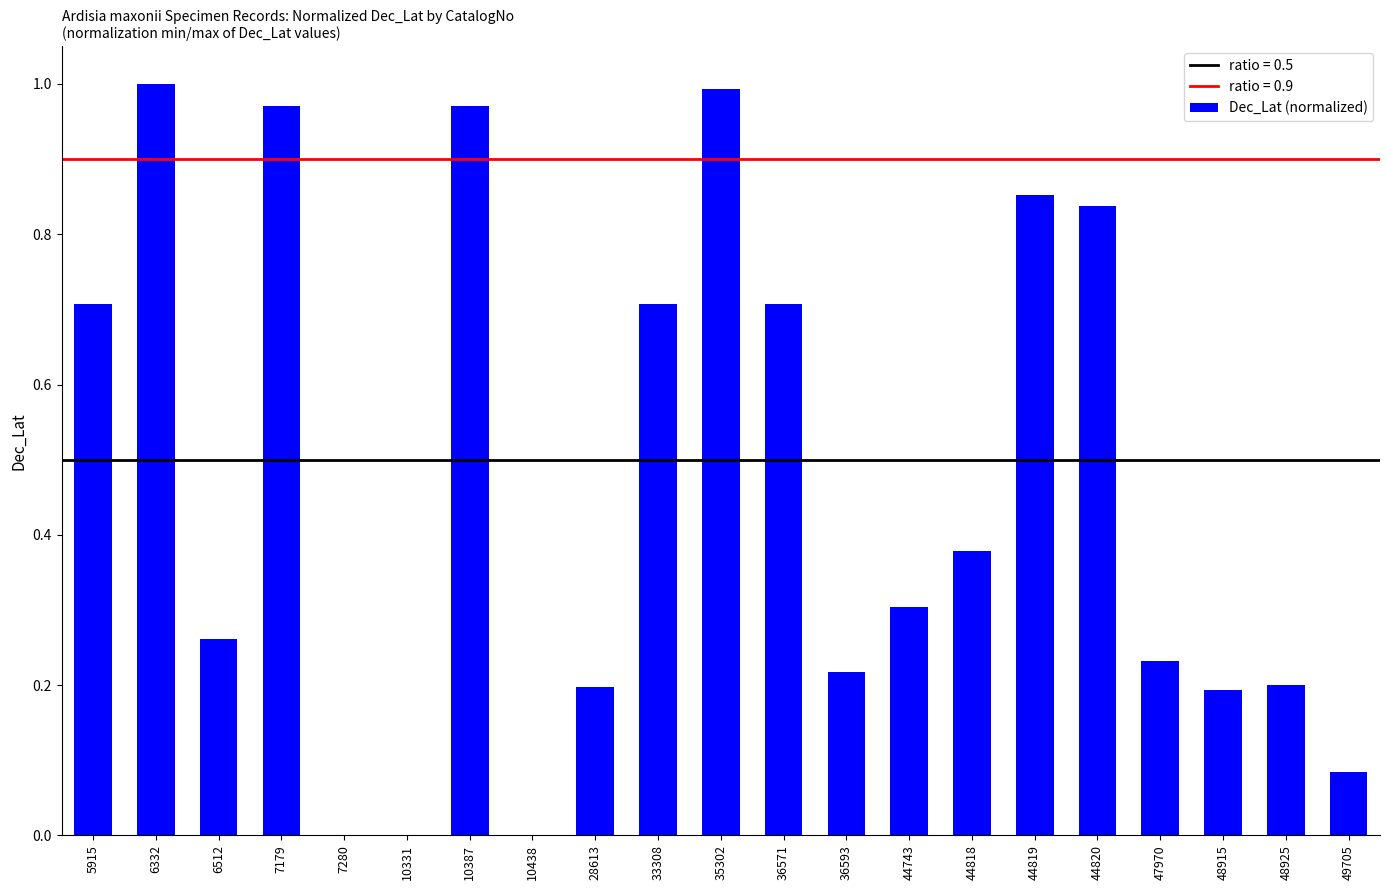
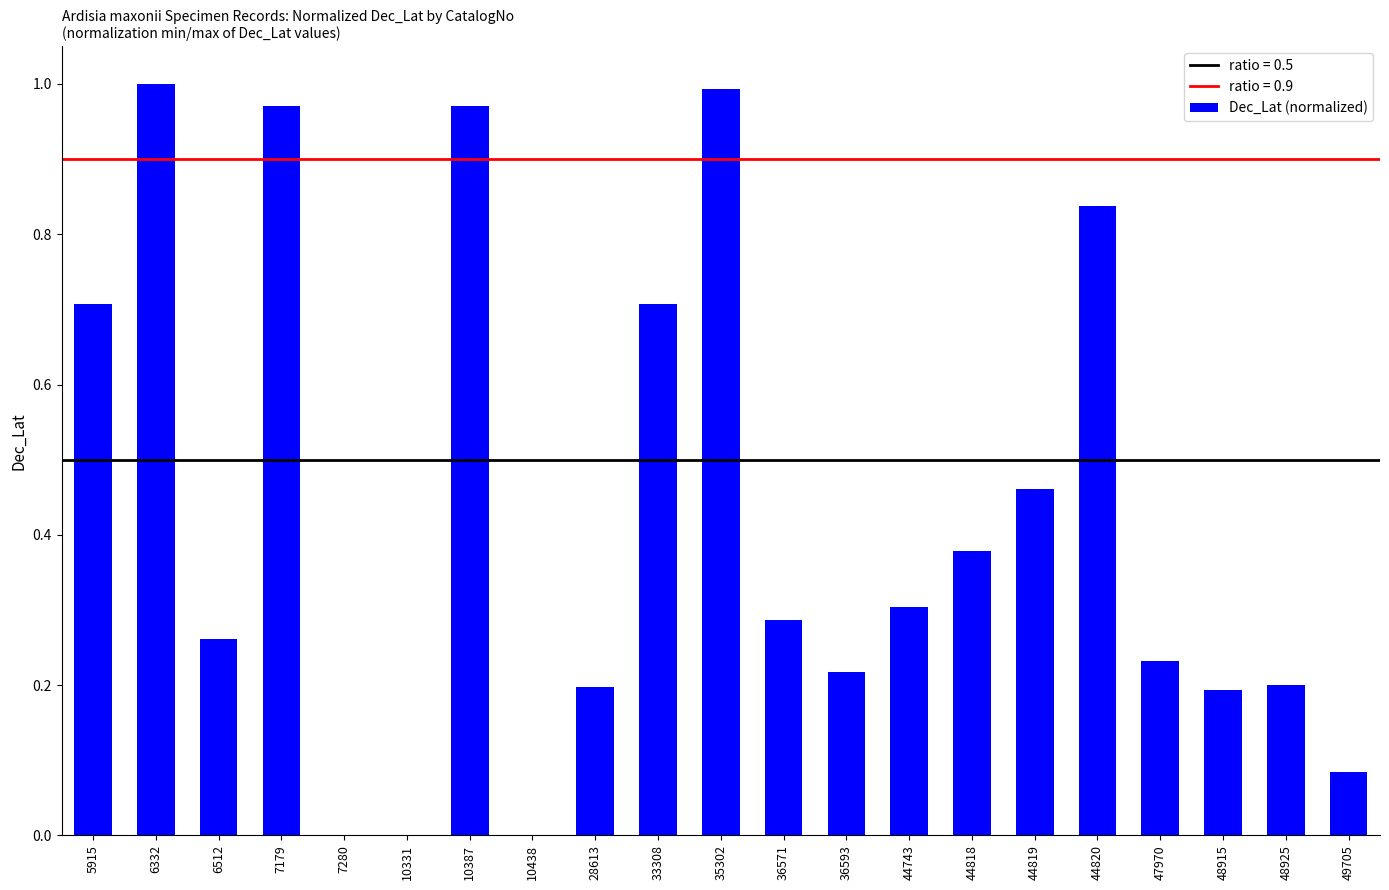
36571: 0.71 -> 0.29
44819: 0.85 -> 0.46
